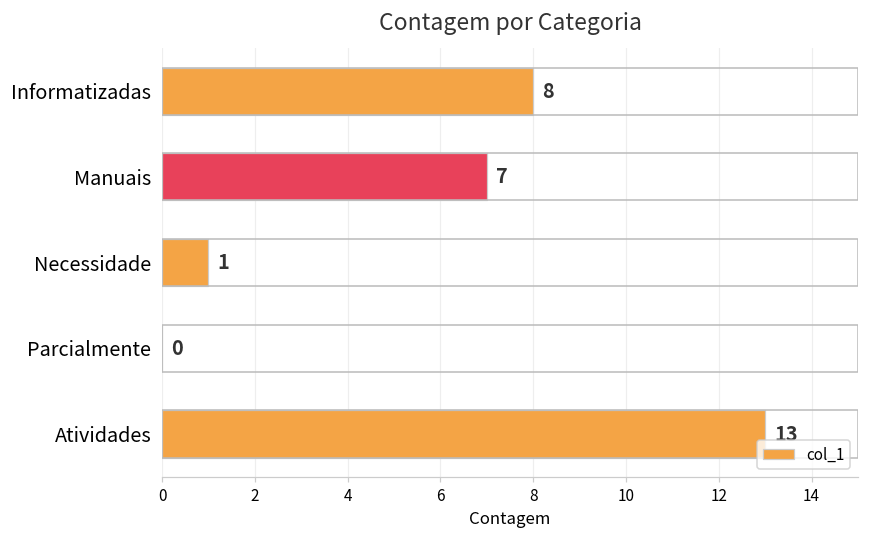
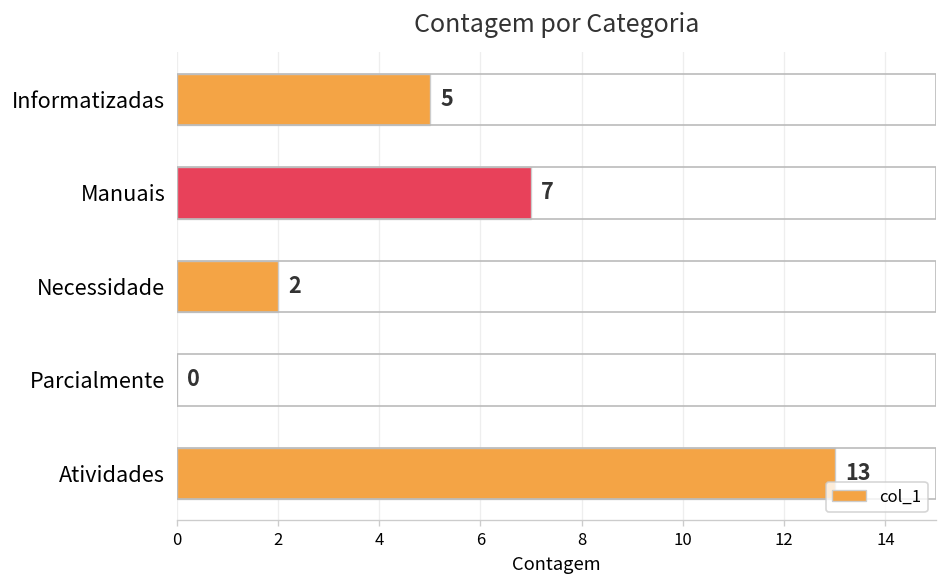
Informatizadas: 8 -> 5
Necessidade: 1 -> 2
